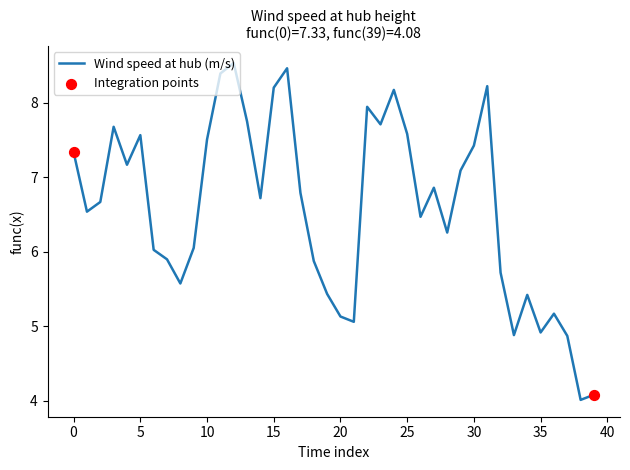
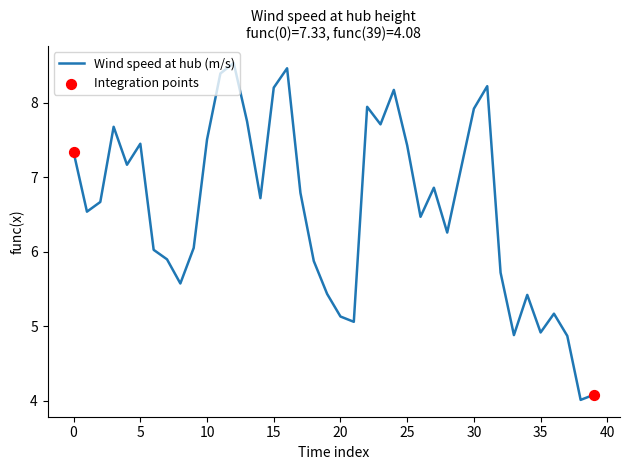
Wind speed at hub (m/s), 5: 7.6 -> 7.4
Wind speed at hub (m/s), 25: 7.6 -> 7.4
Wind speed at hub (m/s), 30: 7.4 -> 7.9
